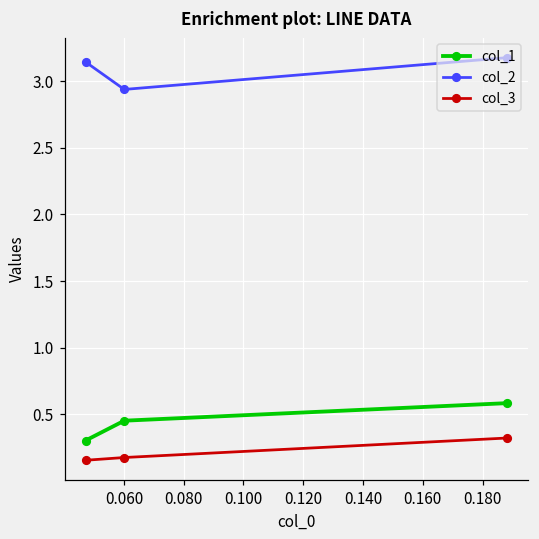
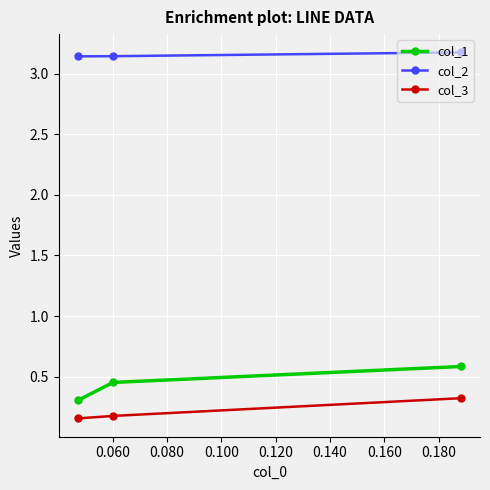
col_2, 0.060: 2.94 -> 3.14
